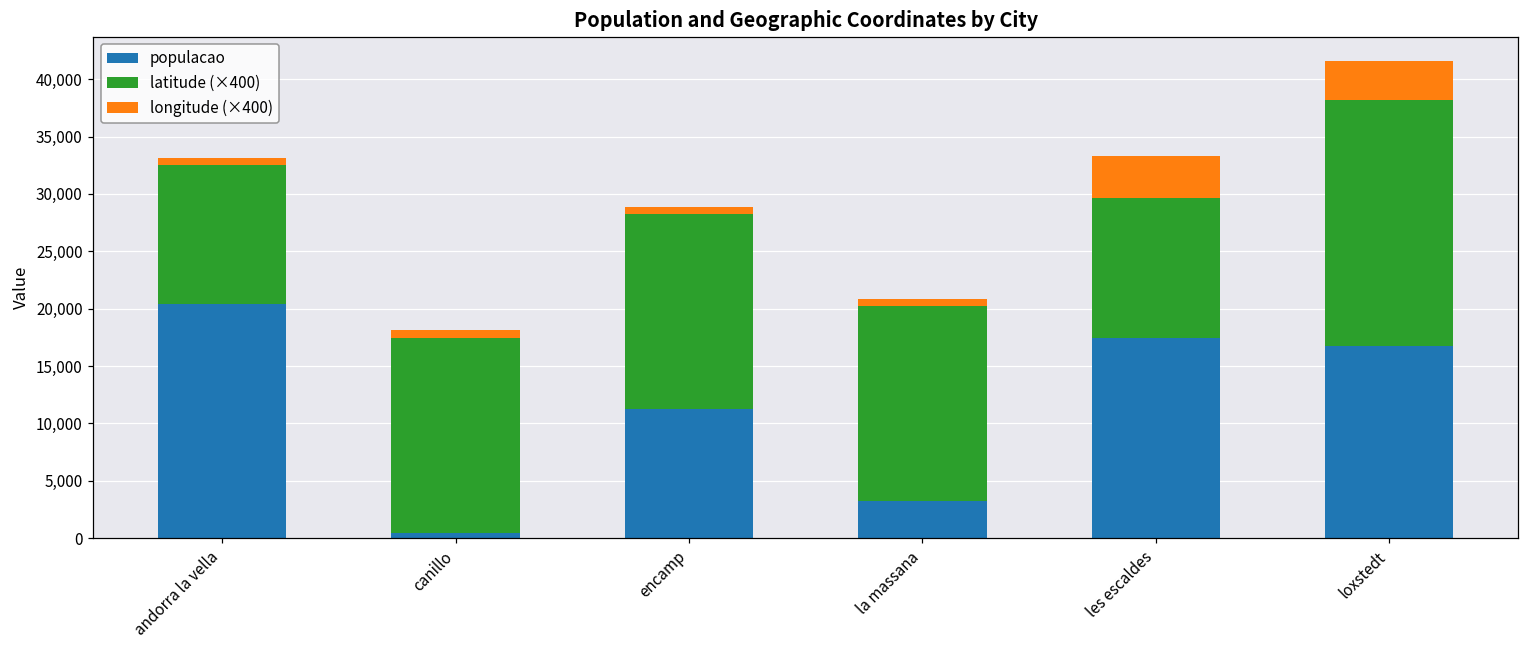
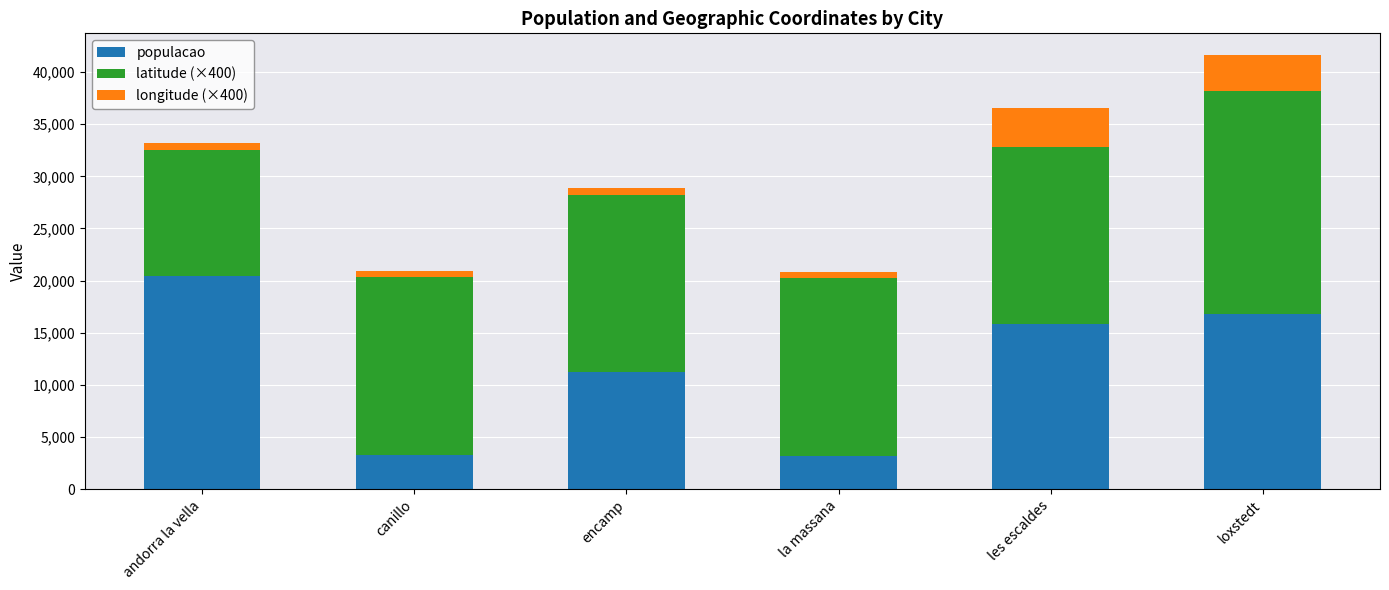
populacao, canillo: 400 -> 3,300
populacao, les escaldes: 17,500 -> 15,900
latitude (×400), les escaldes: 12,200 -> 17,000
